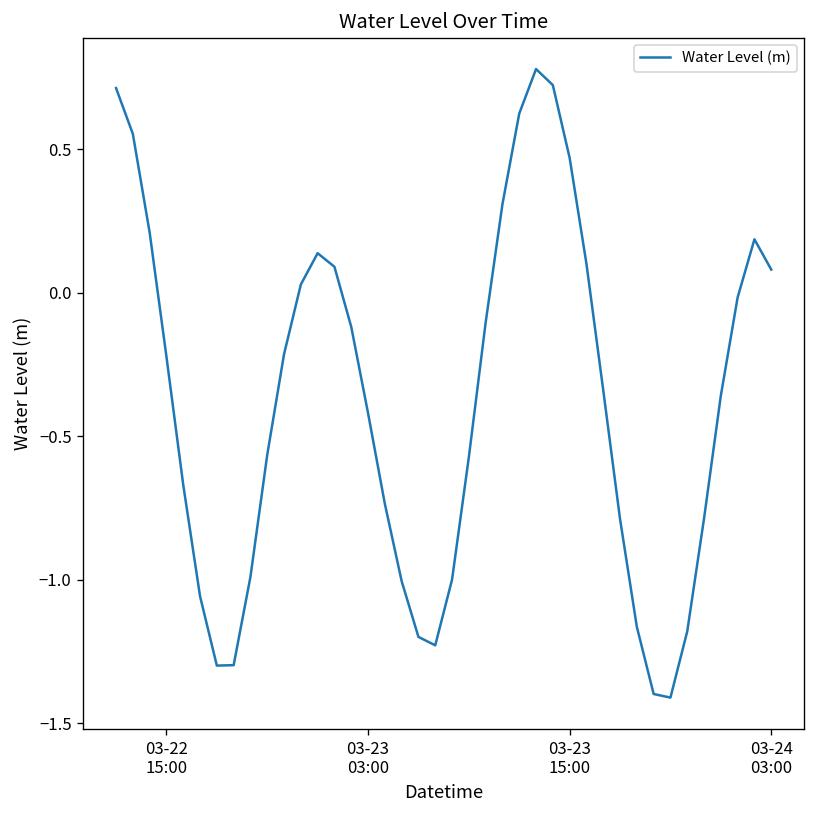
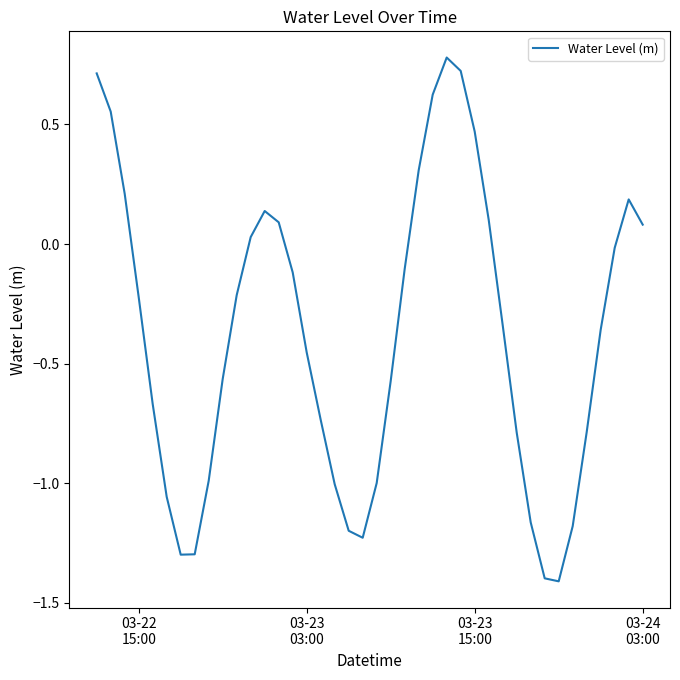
03-23 03:00: -0.42 -> -0.45
